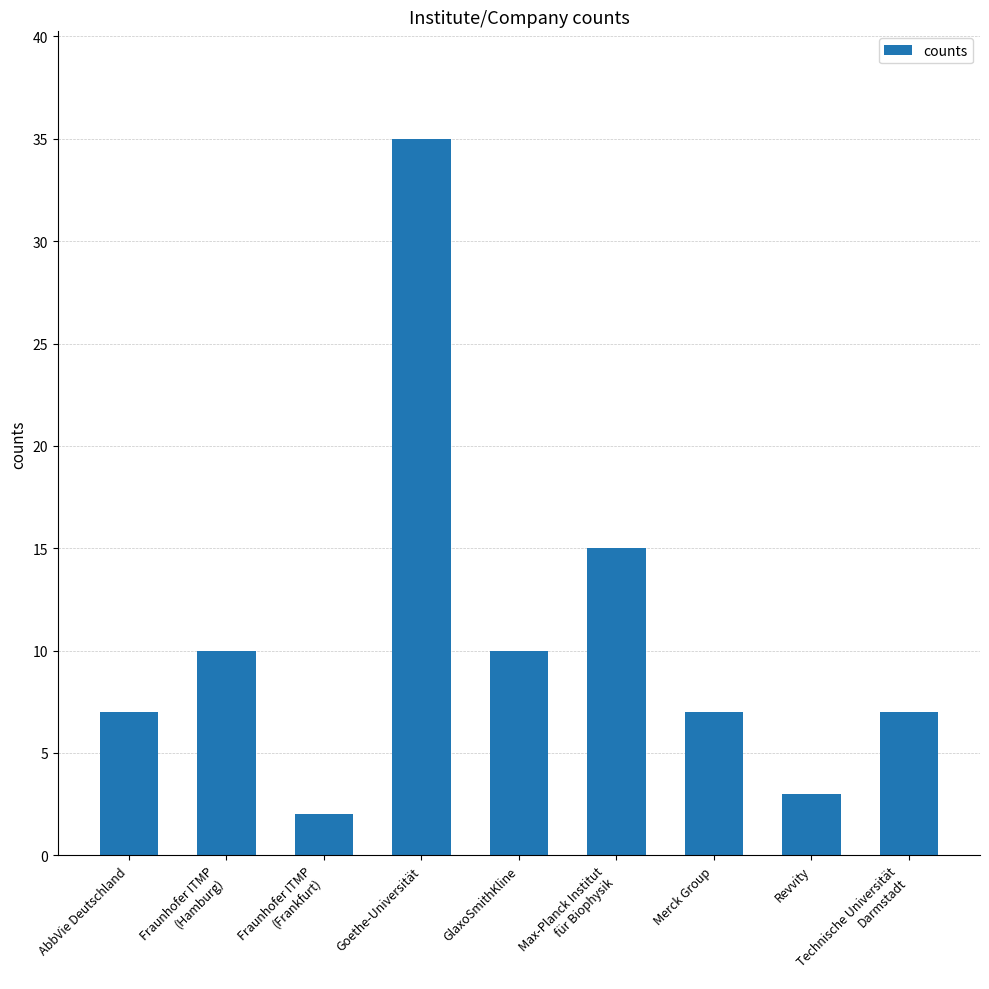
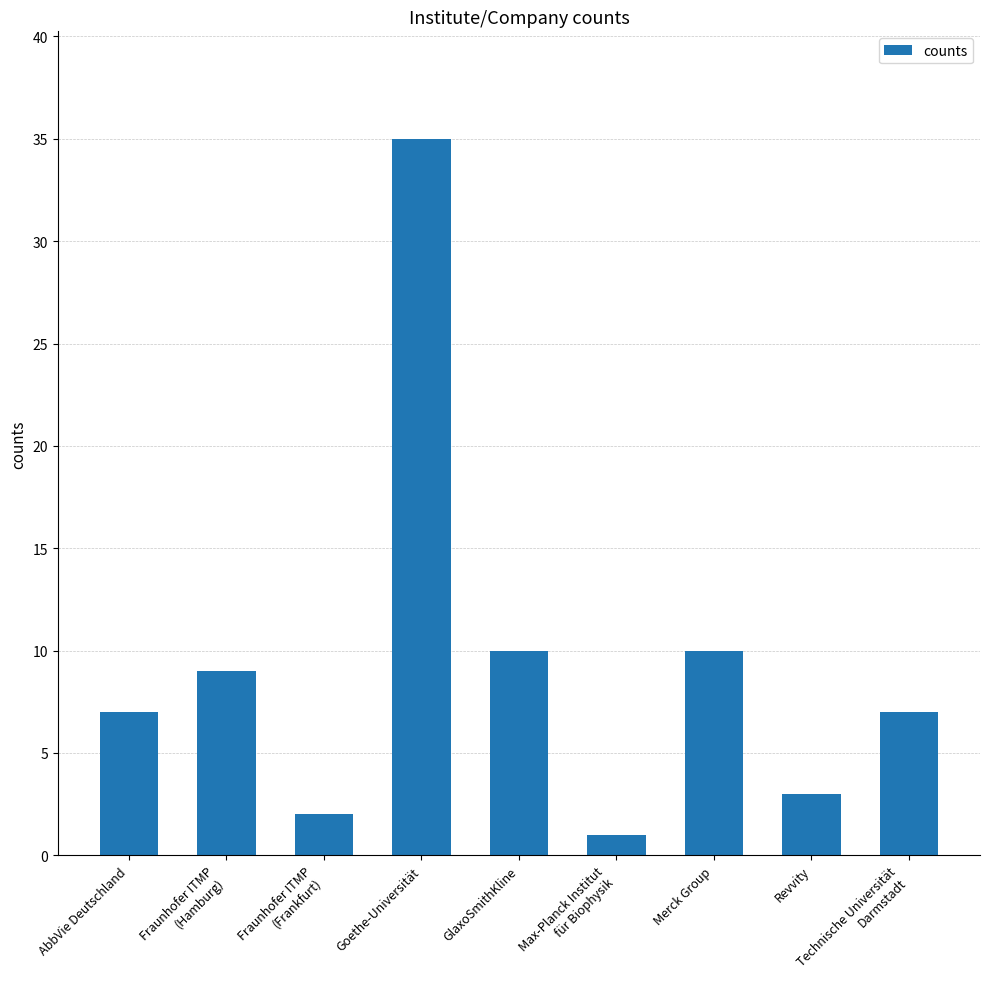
Fraunhofer ITMP (Hamburg): 10 -> 9
Max-Planck Institut für Biophysik: 15 -> 1
Merck Group: 7 -> 10
